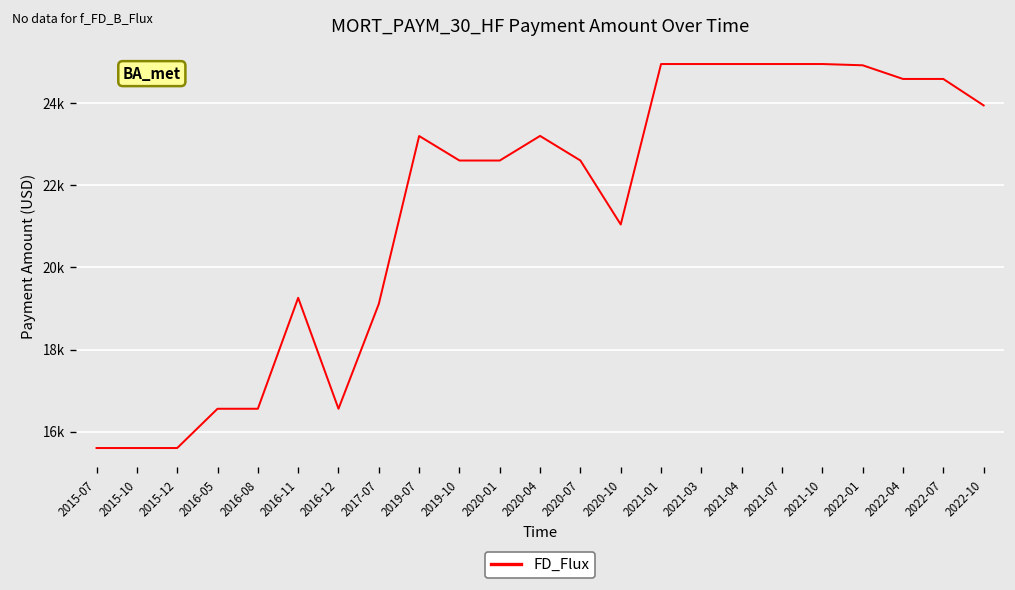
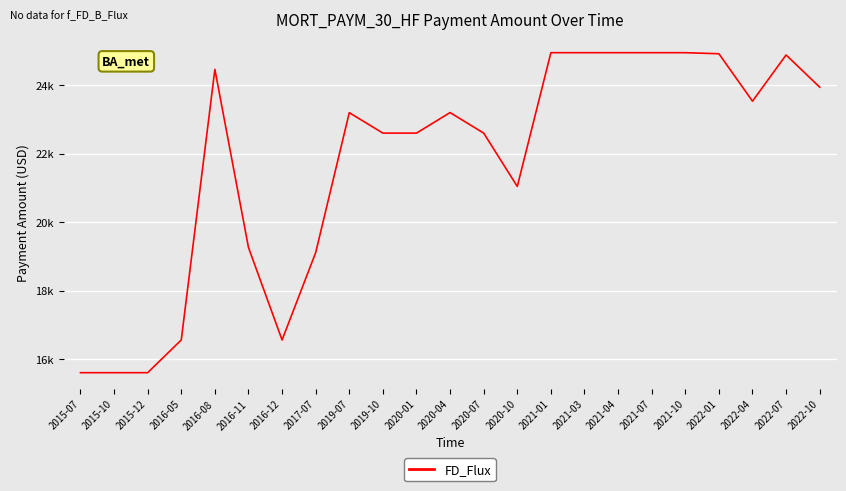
2016-08: 16600 -> 24500
2022-04: 24600 -> 23500
2022-07: 24600 -> 24900
